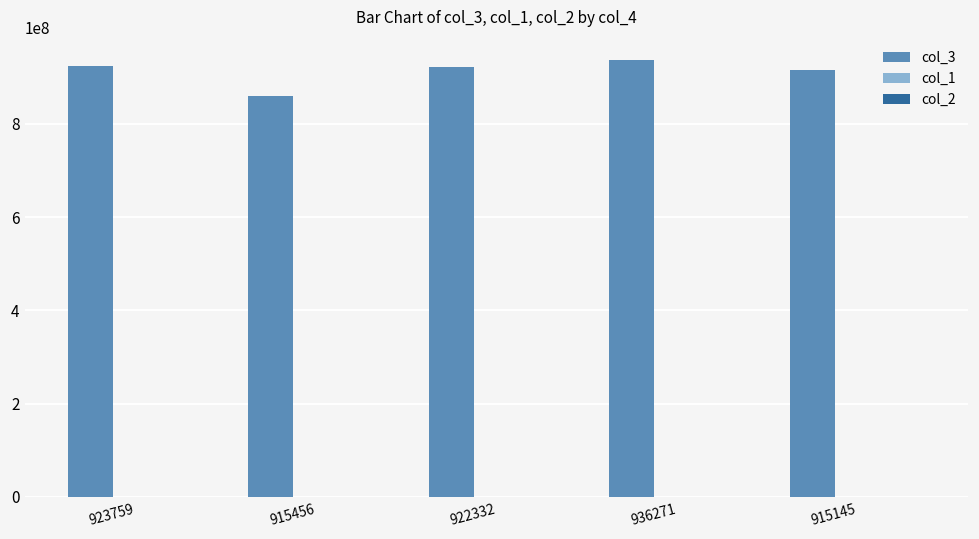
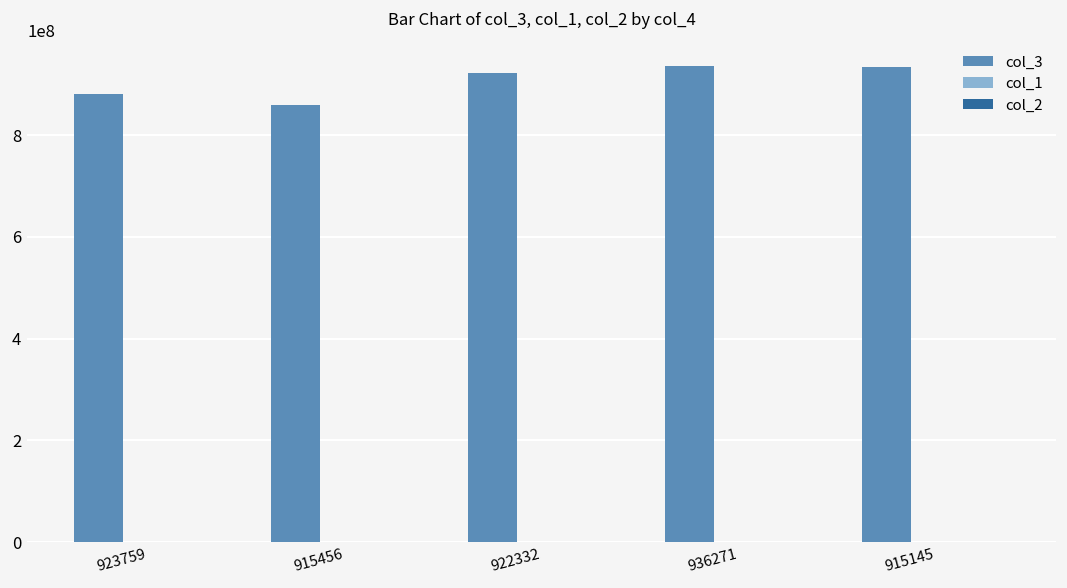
col_3, 923759: 920000000 -> 880000000
col_3, 915145: 920000000 -> 930000000
